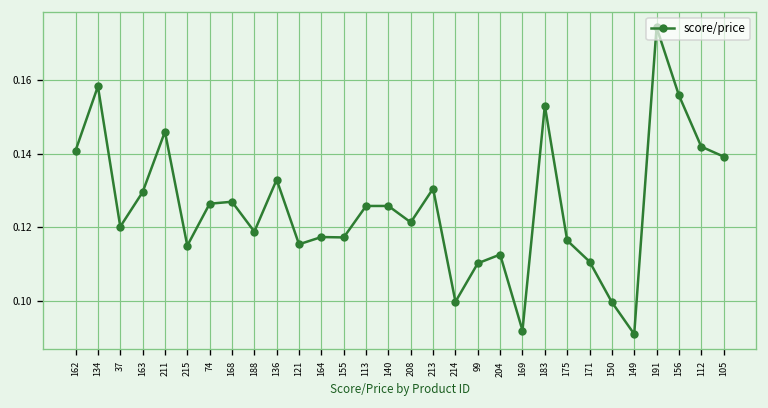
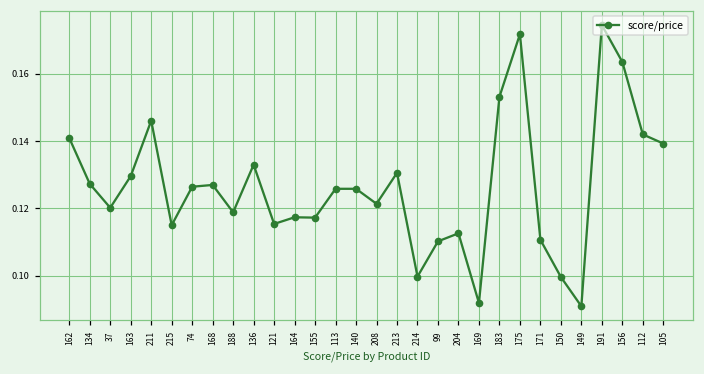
134: 0.158 -> 0.127
175: 0.116 -> 0.172
156: 0.156 -> 0.163
